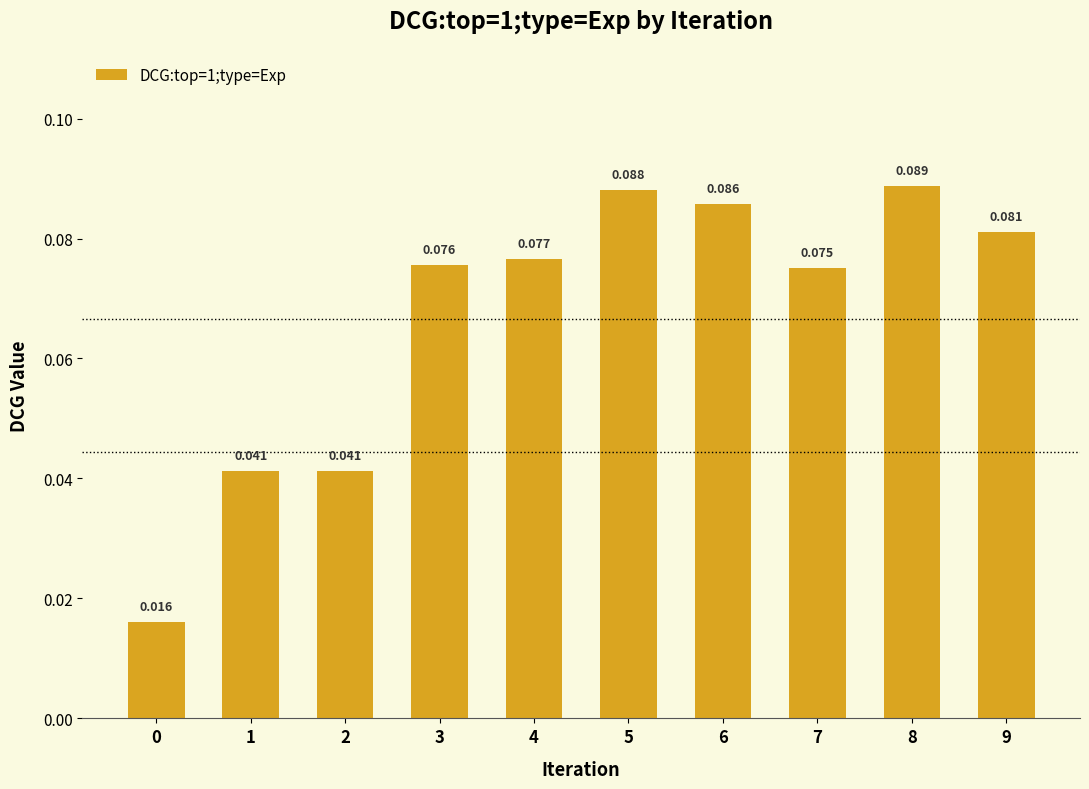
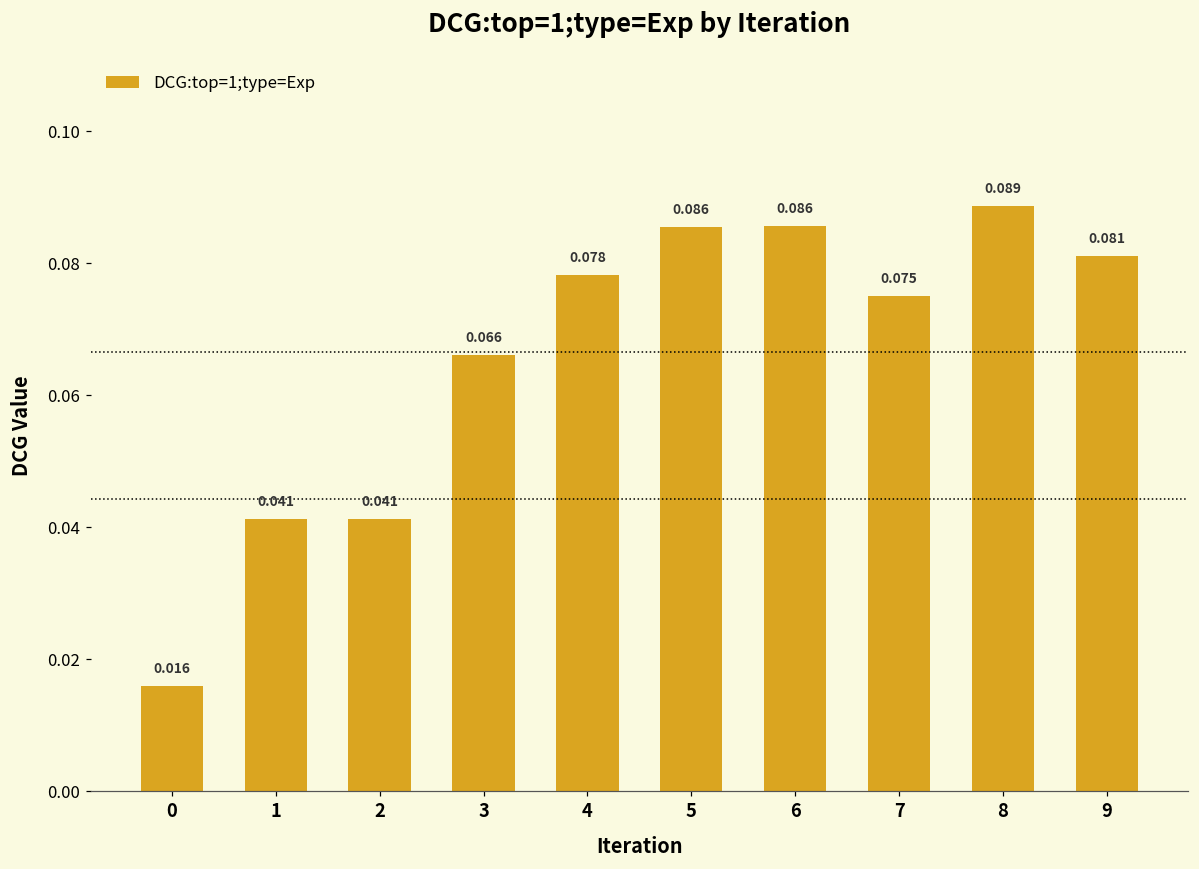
3: 0.076 -> 0.066
4: 0.077 -> 0.078
5: 0.088 -> 0.086
